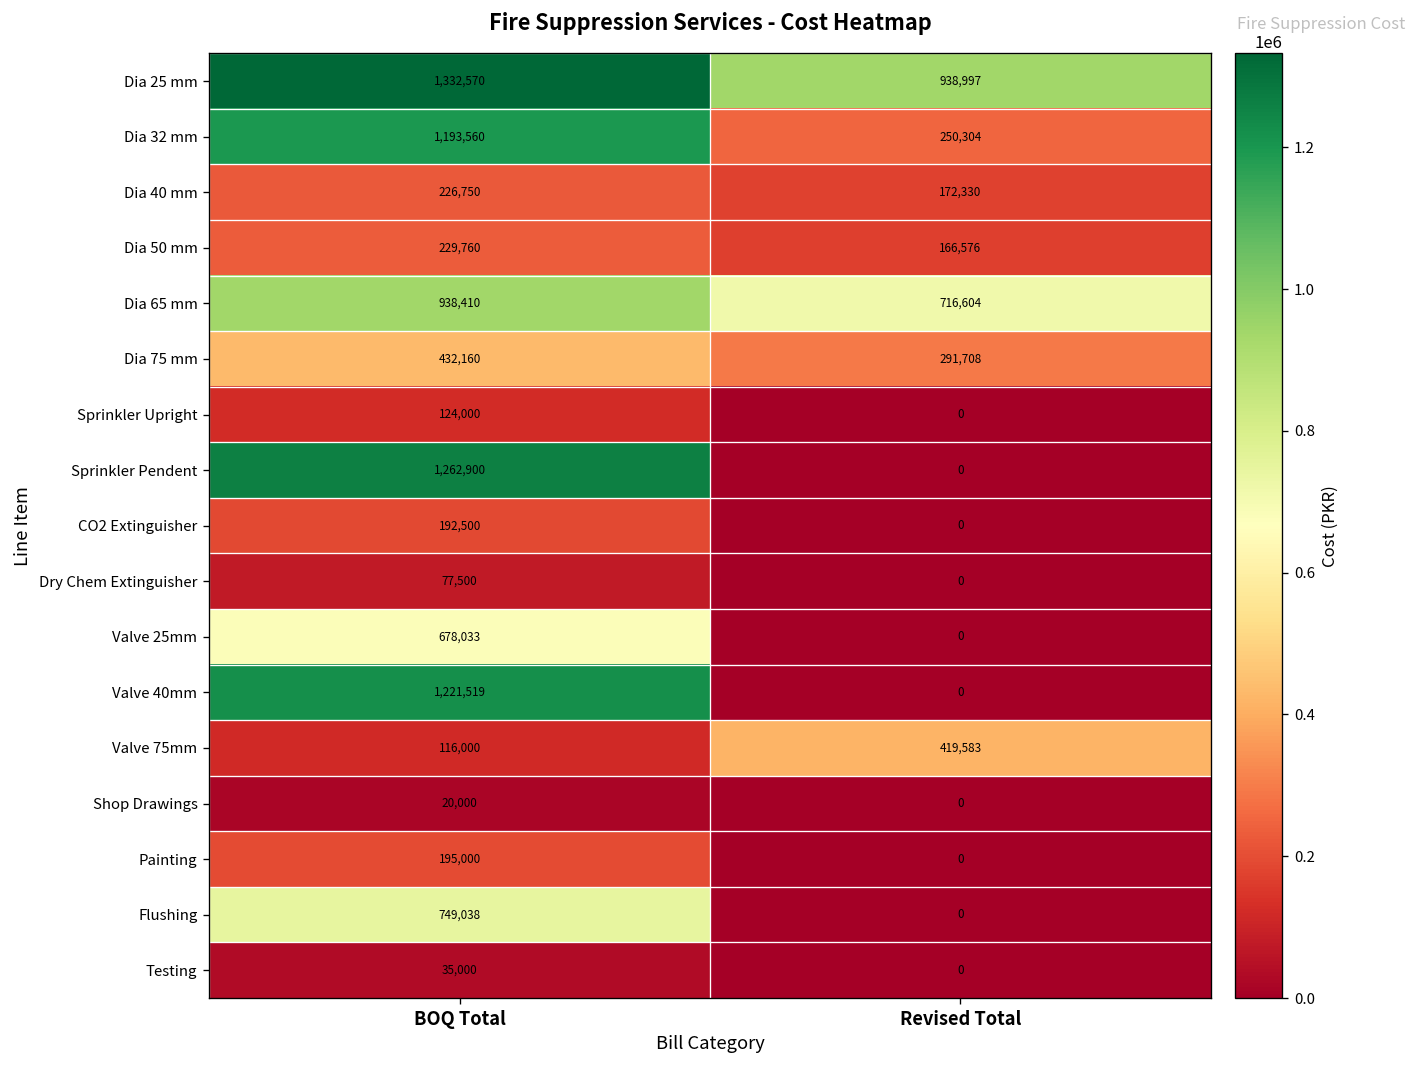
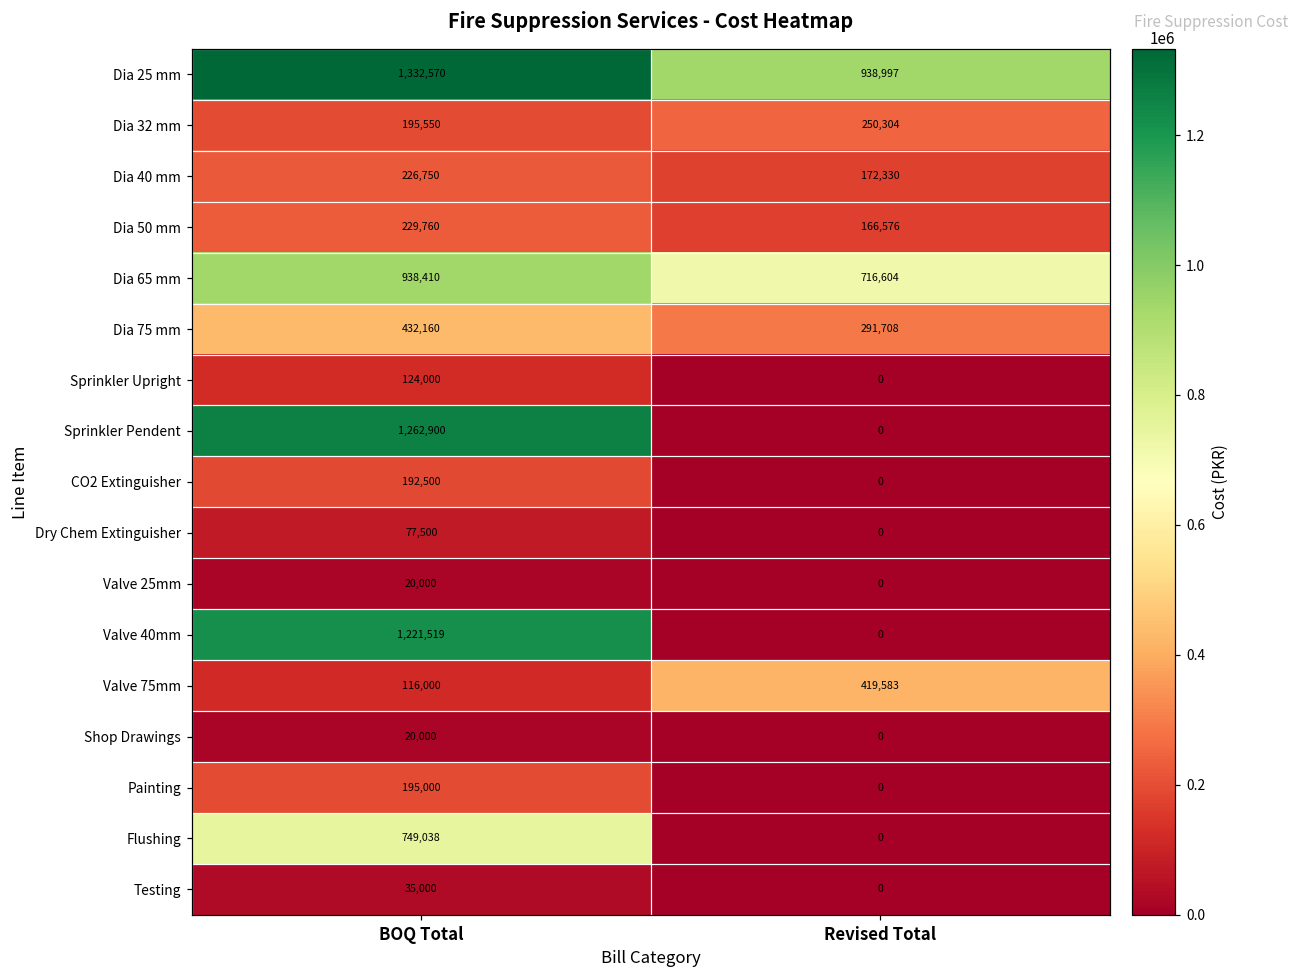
Dia 32 mm, BOQ Total: 1,193,560 -> 195,550
Valve 25mm, BOQ Total: 678,033 -> 20,000
